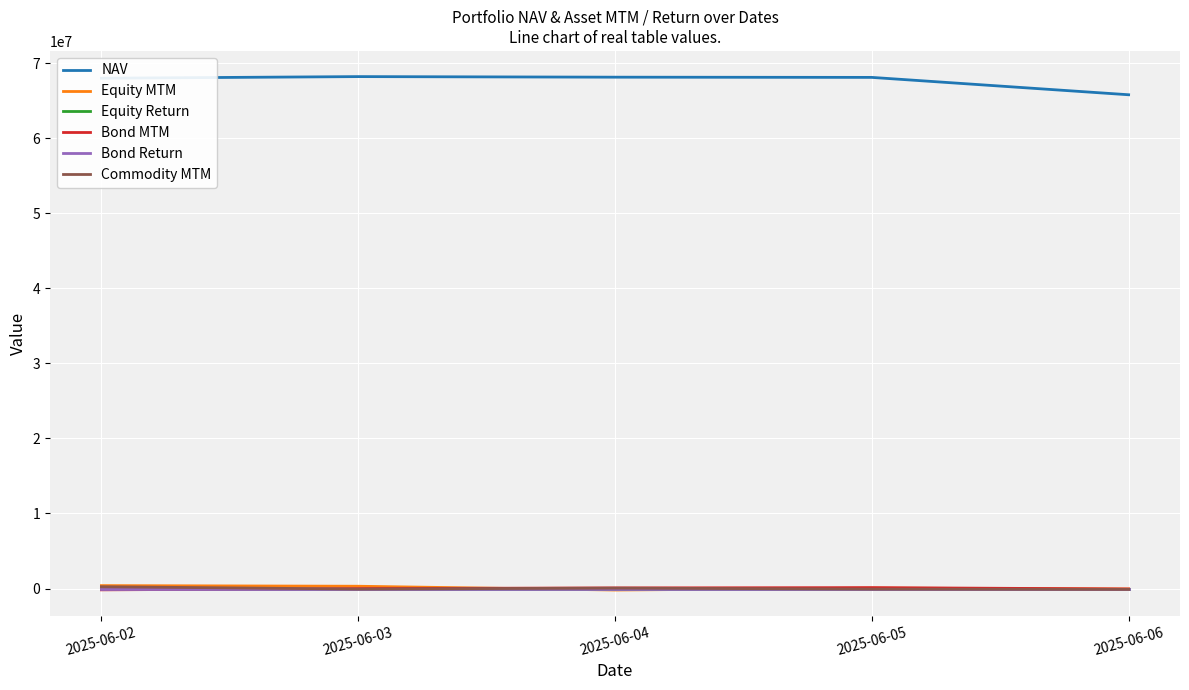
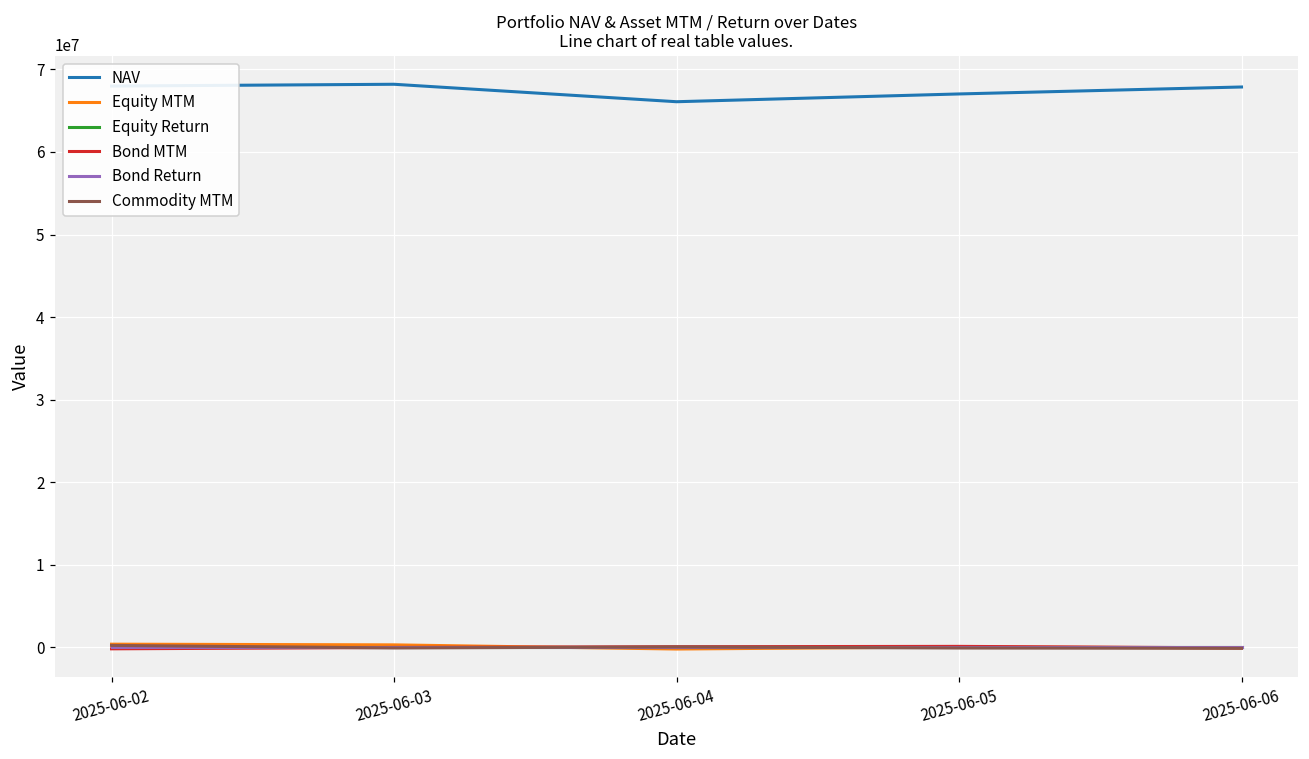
NAV, 2025-06-04: 68000000 -> 66000000
NAV, 2025-06-05: 68000000 -> 67000000
NAV, 2025-06-06: 66000000 -> 68000000
